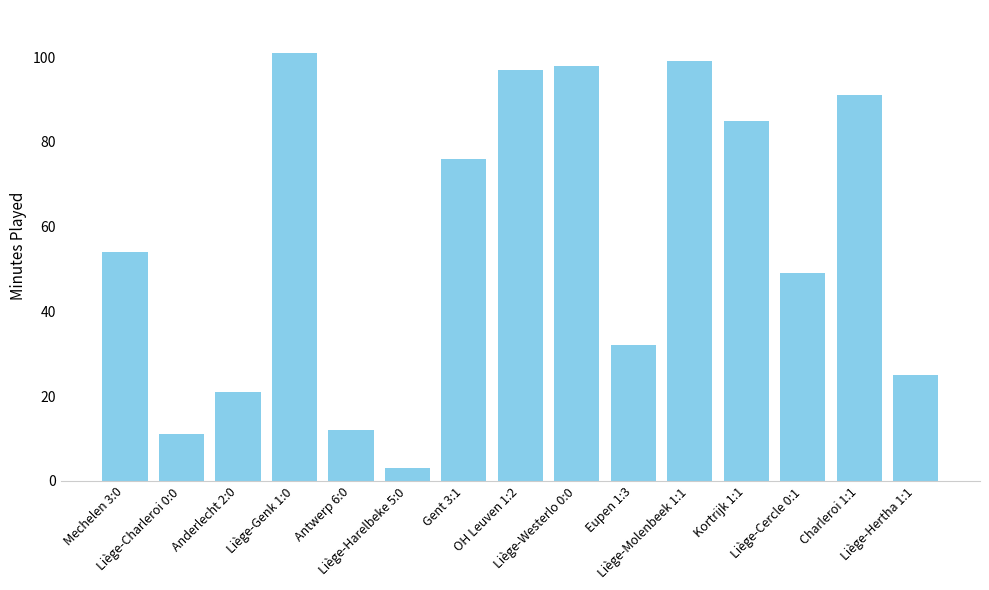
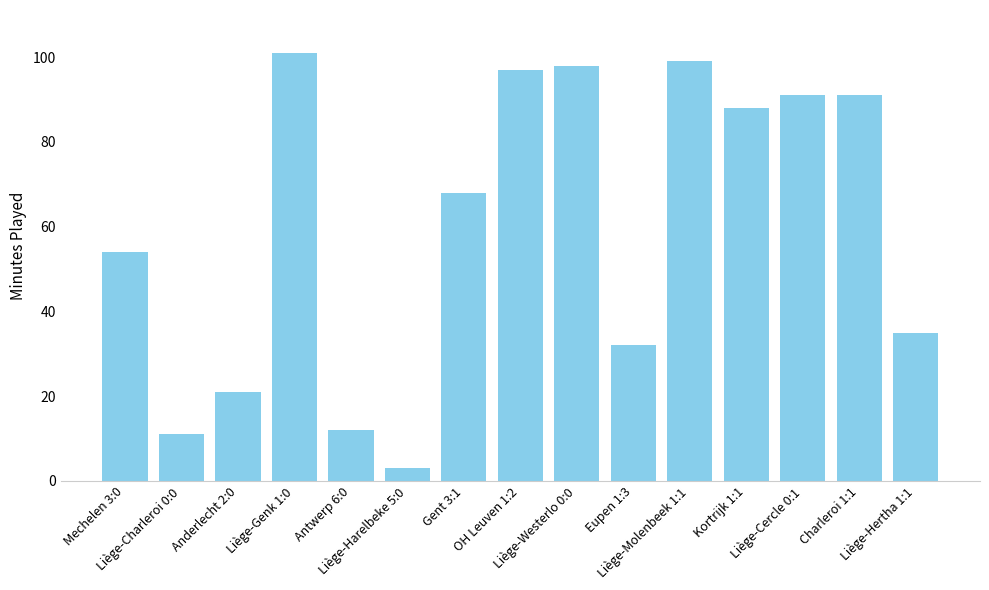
Gent 3:1: 76 -> 68
Kortrijk 1:1: 85 -> 88
Liège-Cercle 0:1: 49 -> 91
Liège-Hertha 1:1: 25 -> 35
